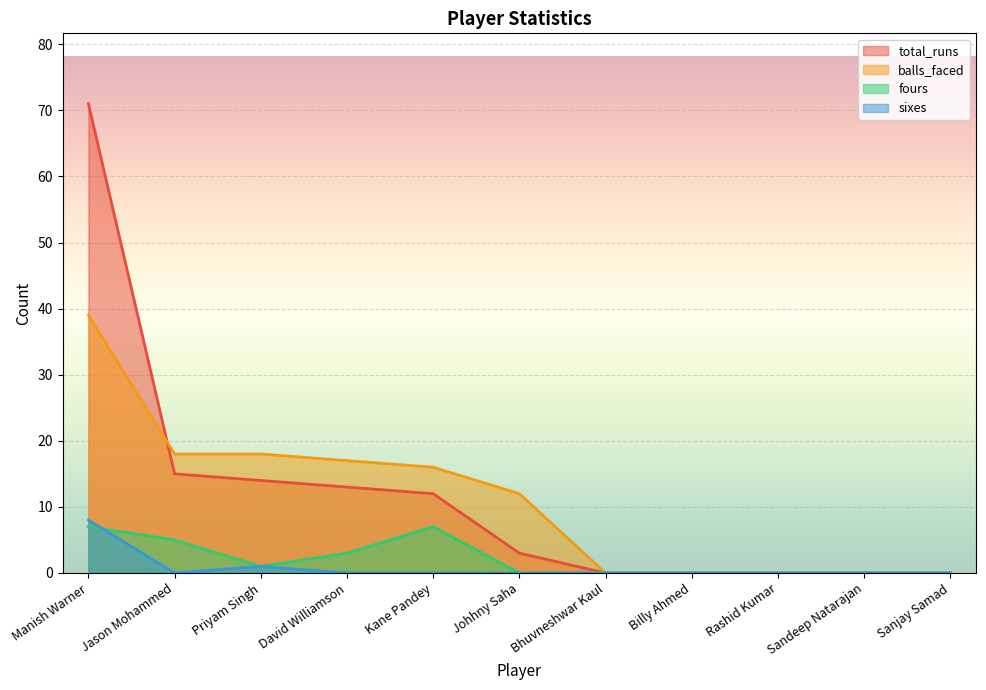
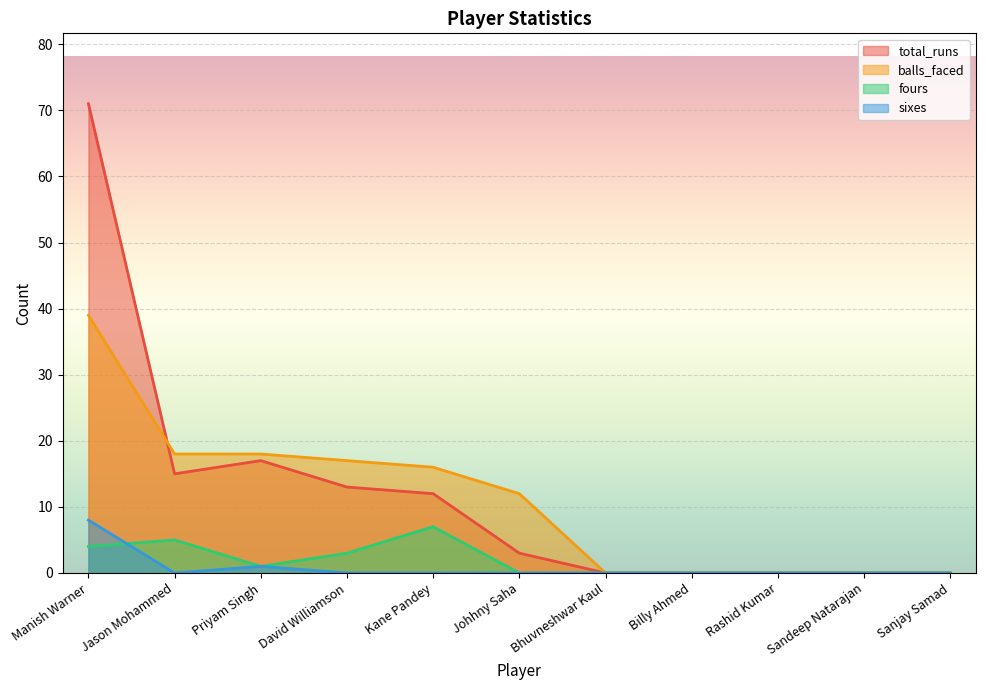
fours, Manish Warner: 7 -> 4
total_runs, Priyam Singh: 14 -> 17
